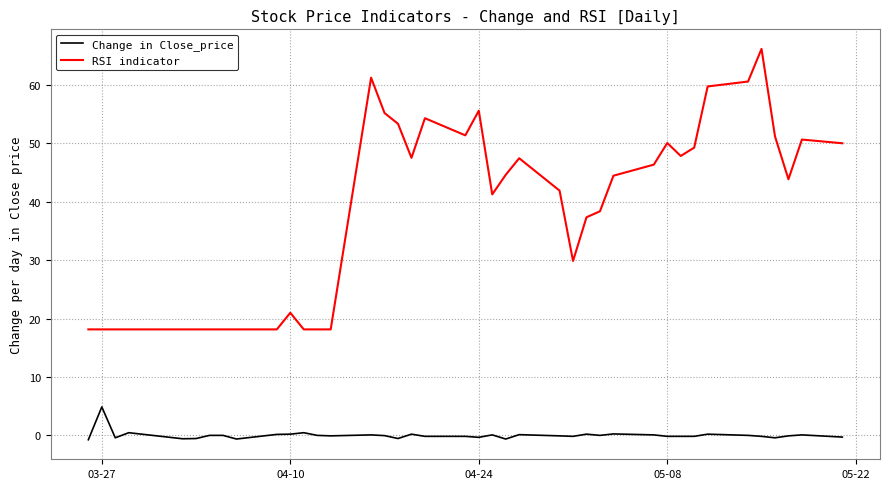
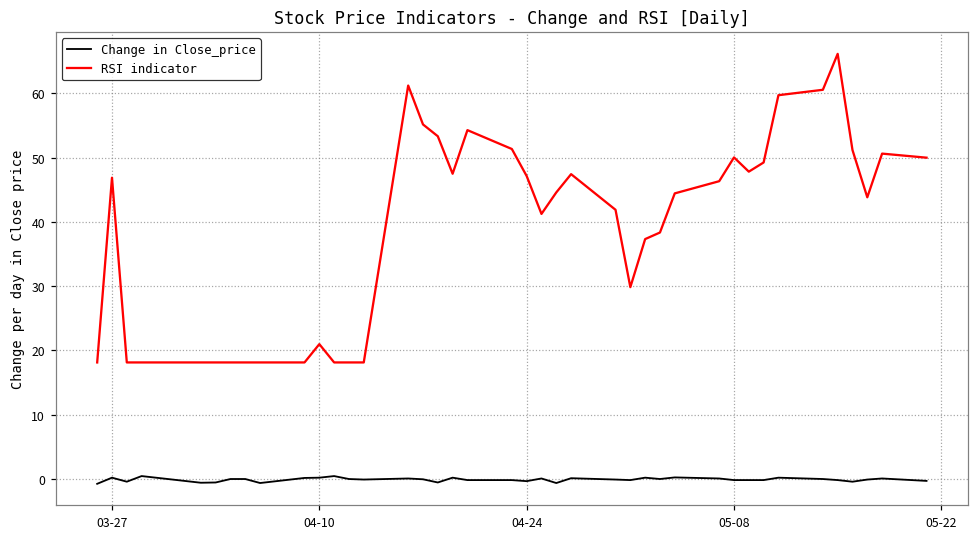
Change in Close_price, 03-27: 5 -> 0
RSI indicator, 03-27: 18 -> 47
RSI indicator, 04-24: 56 -> 47
